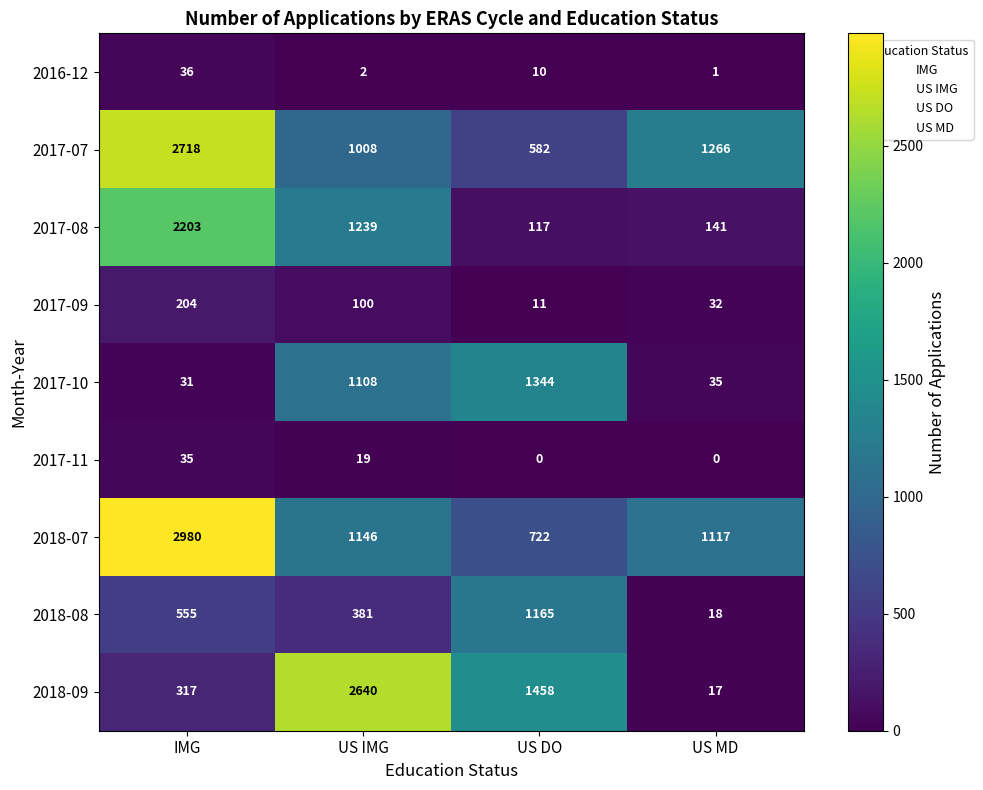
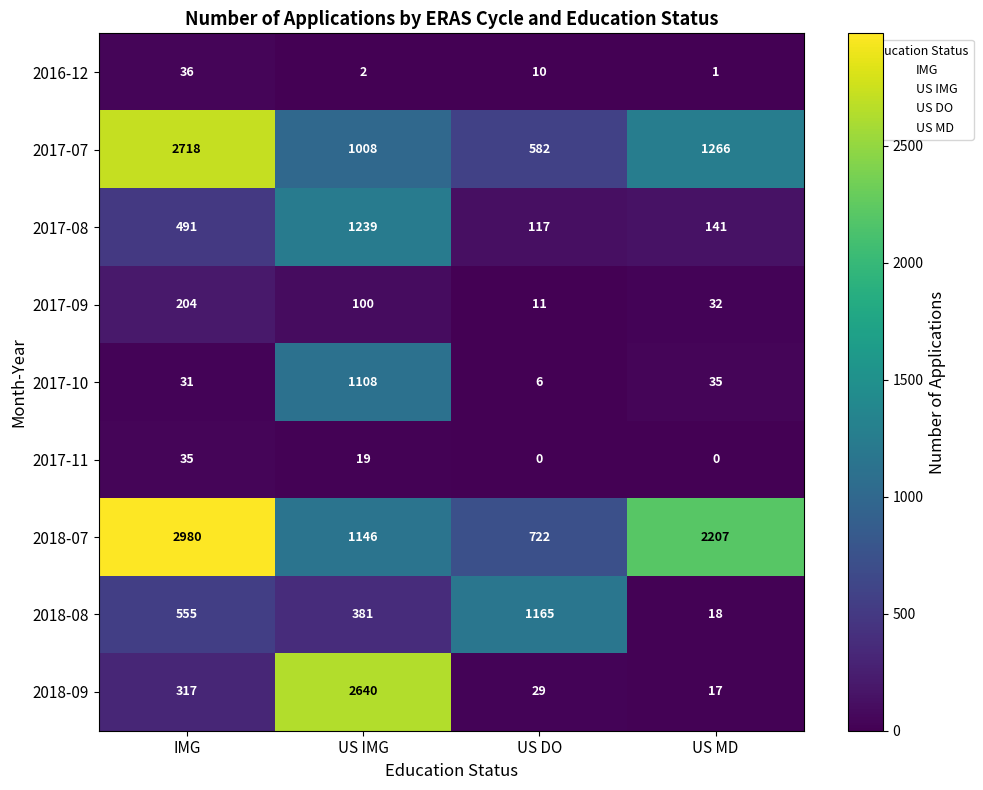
2017-08, IMG: 2203 -> 491
2017-10, US DO: 1344 -> 6
2018-07, US MD: 1117 -> 2207
2018-09, US DO: 1458 -> 29
